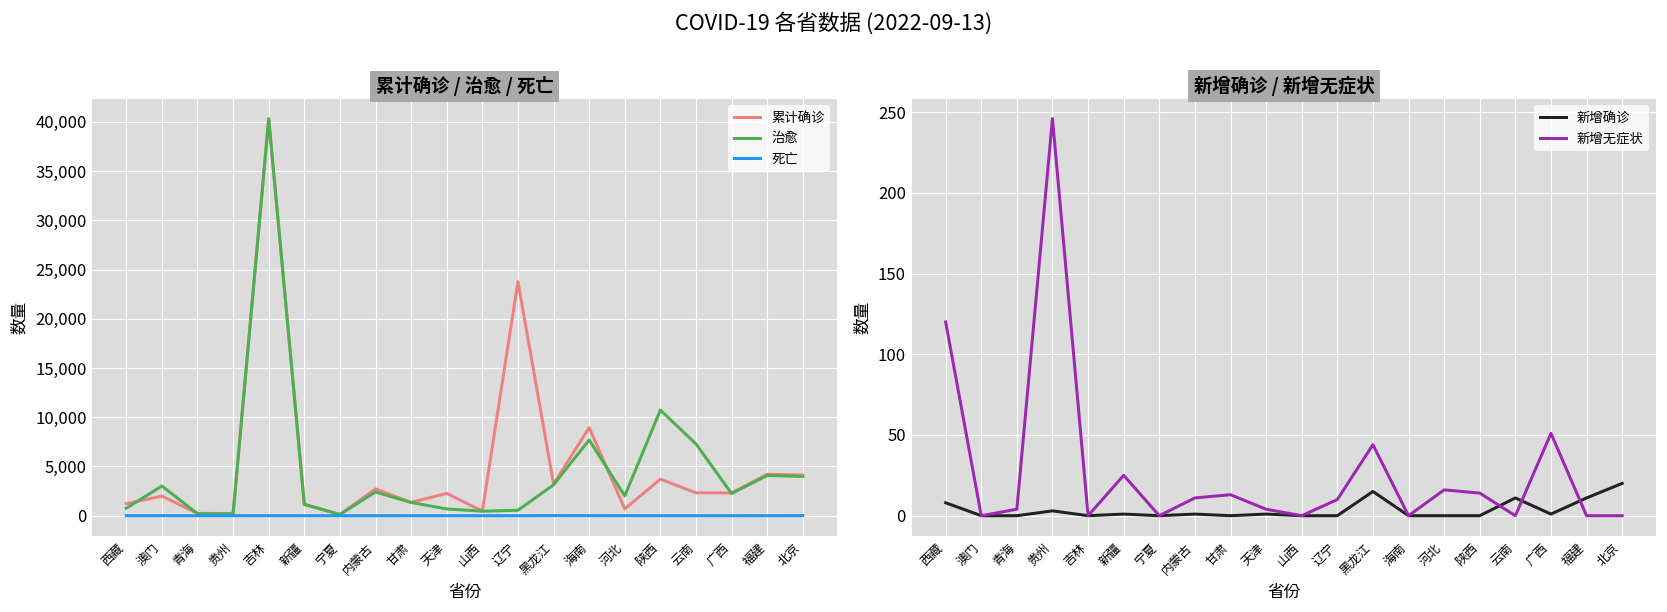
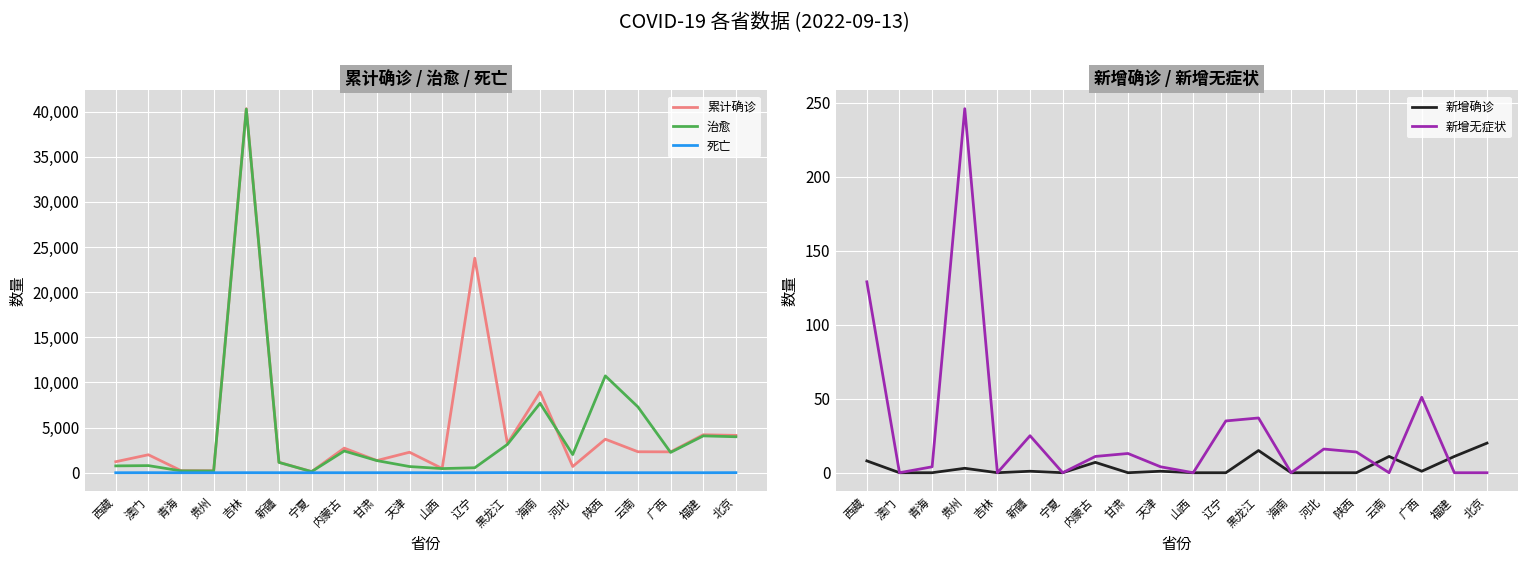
累计确诊 / 治愈 / 死亡, 治愈, 澳门: 3,000 -> 1,000
新增确诊 / 新增无症状, 新增无症状, 西藏: 120 -> 129
新增确诊 / 新增无症状, 新增确诊, 内蒙古: 1 -> 7
新增确诊 / 新增无症状, 新增无症状, 辽宁: 10 -> 35
新增确诊 / 新增无症状, 新增无症状, 黑龙江: 44 -> 37
